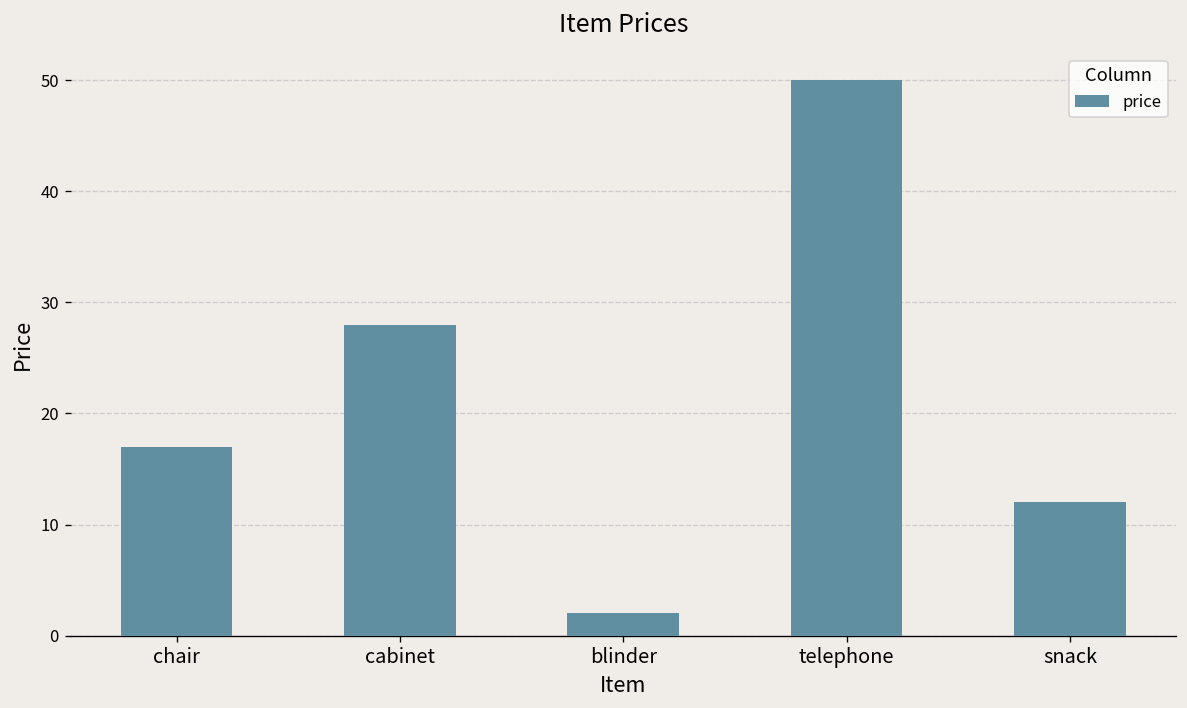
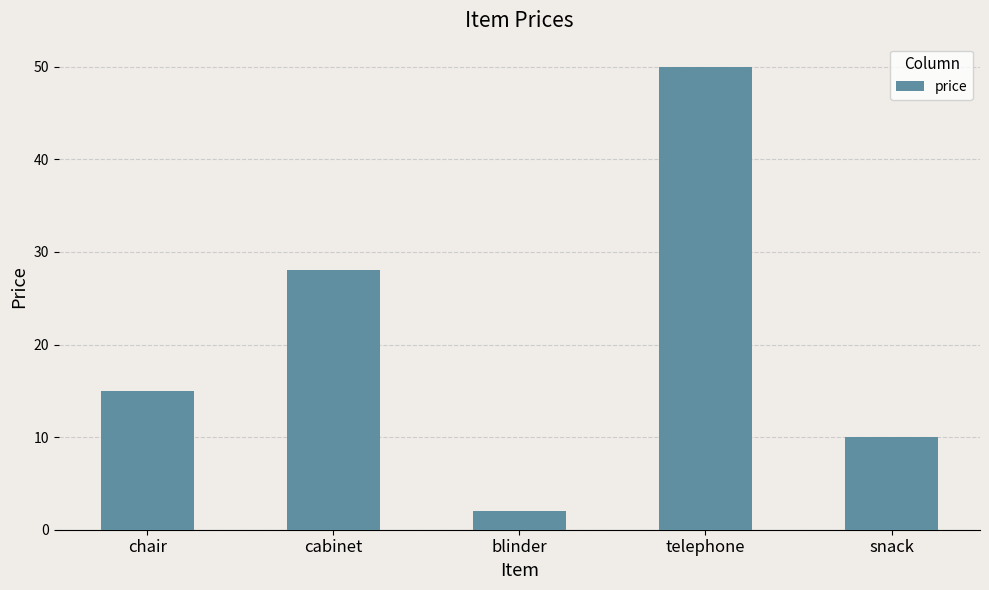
chair: 17 -> 15
snack: 12 -> 10
